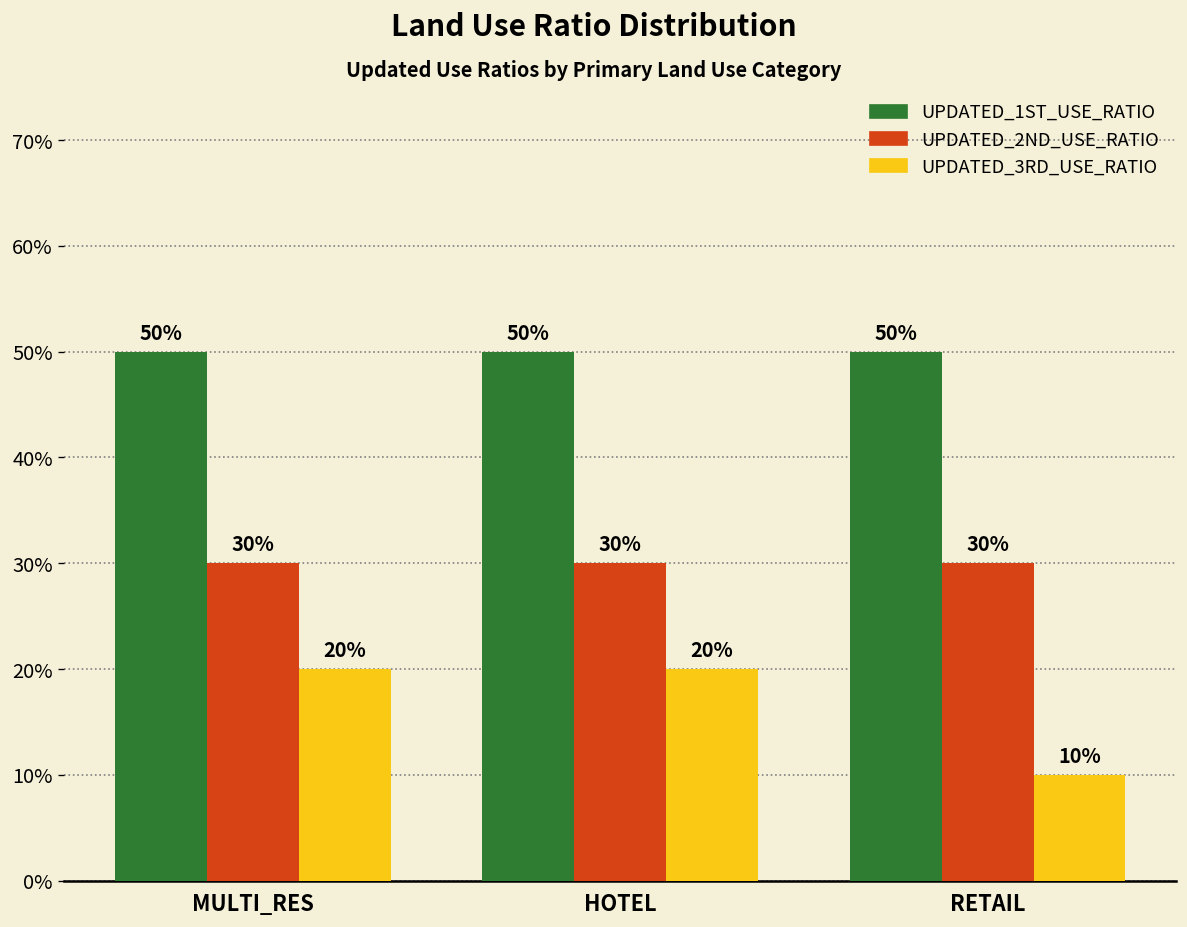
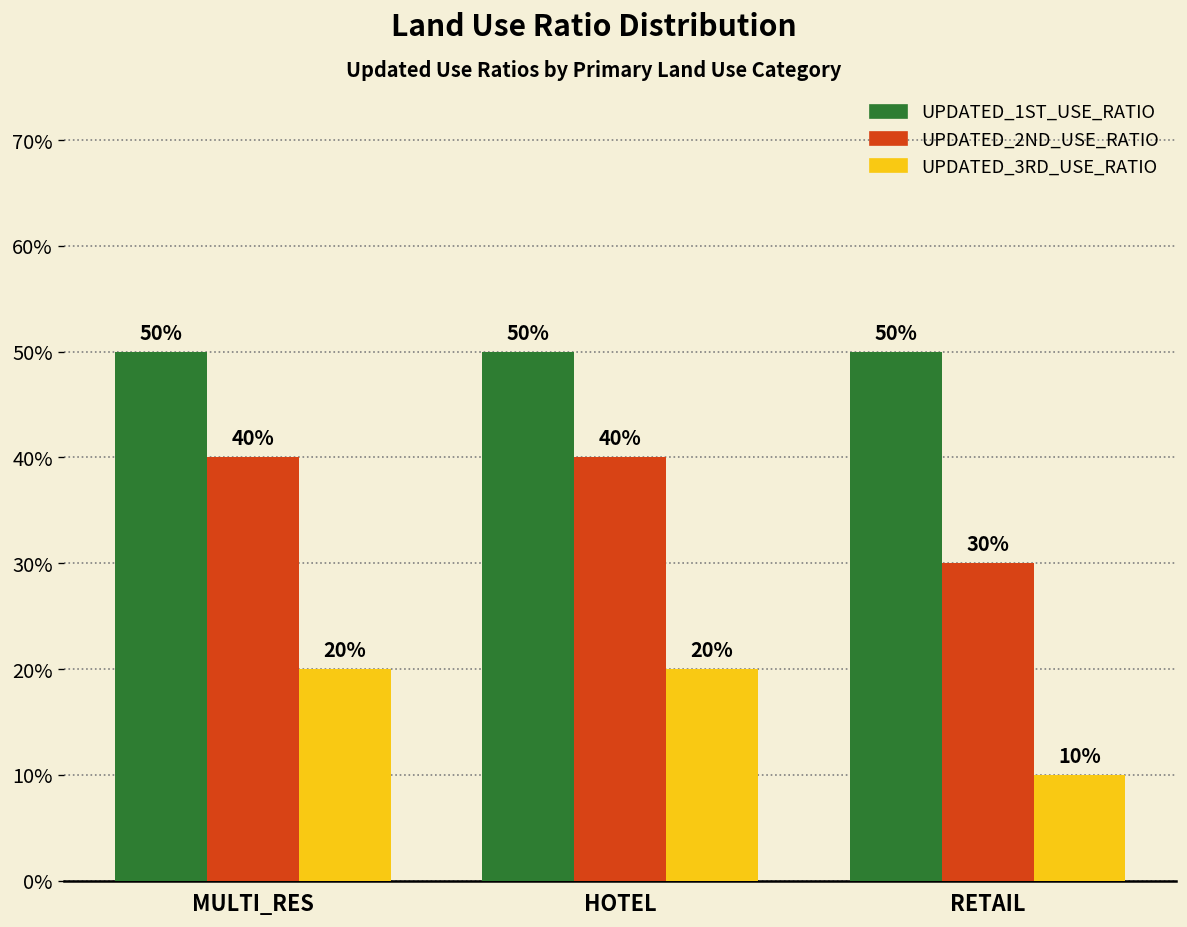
UPDATED_2ND_USE_RATIO, MULTI_RES: 30% -> 40%
UPDATED_2ND_USE_RATIO, HOTEL: 30% -> 40%
